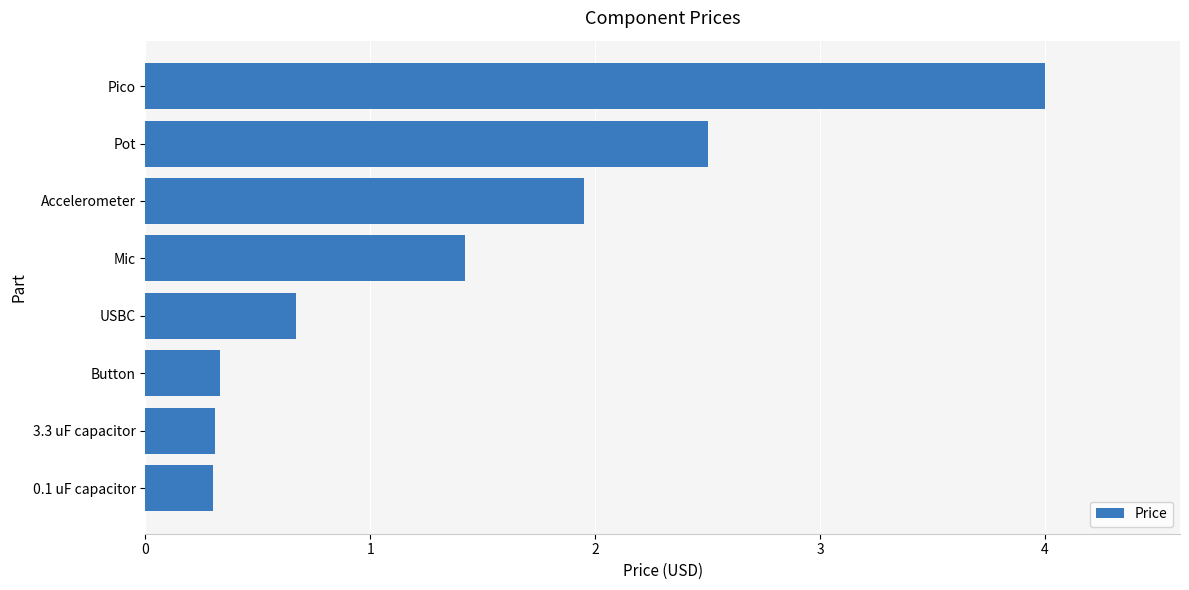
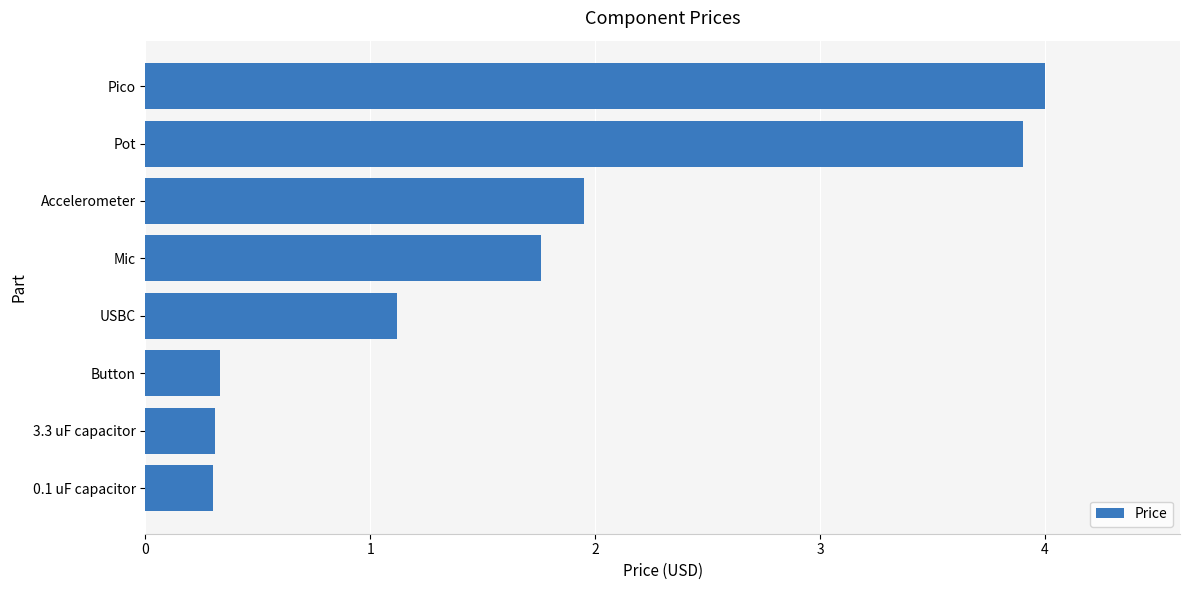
Pot: 2.5 -> 3.9
Mic: 1.42 -> 1.76
USBC: 0.67 -> 1.12
